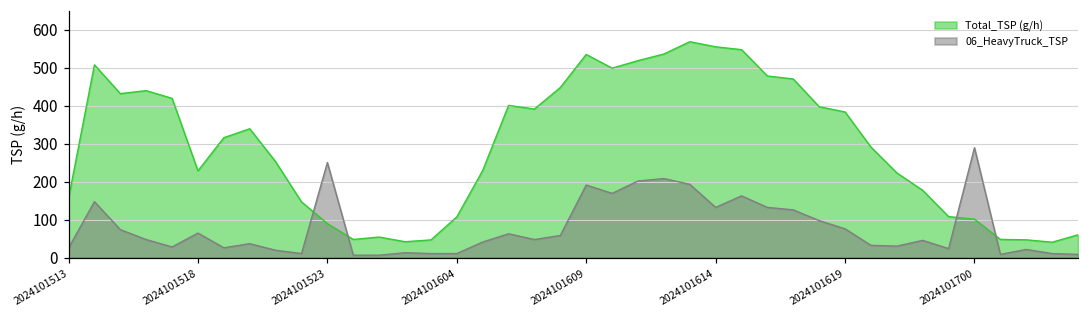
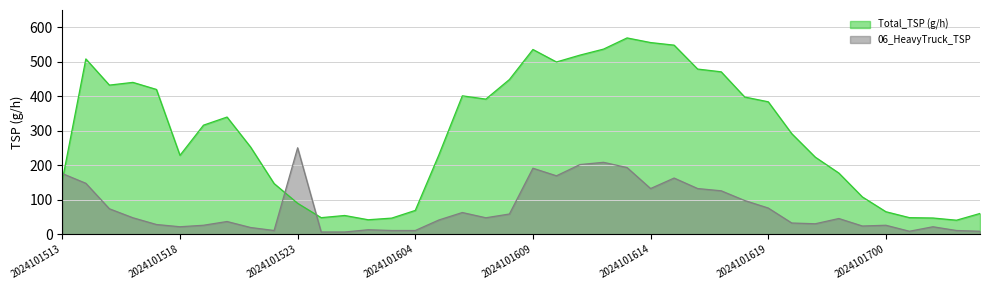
06_HeavyTruck_TSP, 2024101513: 30 -> 180
06_HeavyTruck_TSP, 2024101518: 60 -> 20
Total_TSP (g/h), 2024101604: 110 -> 70
Total_TSP (g/h), 2024101700: 100 -> 70
06_HeavyTruck_TSP, 2024101700: 290 -> 30
